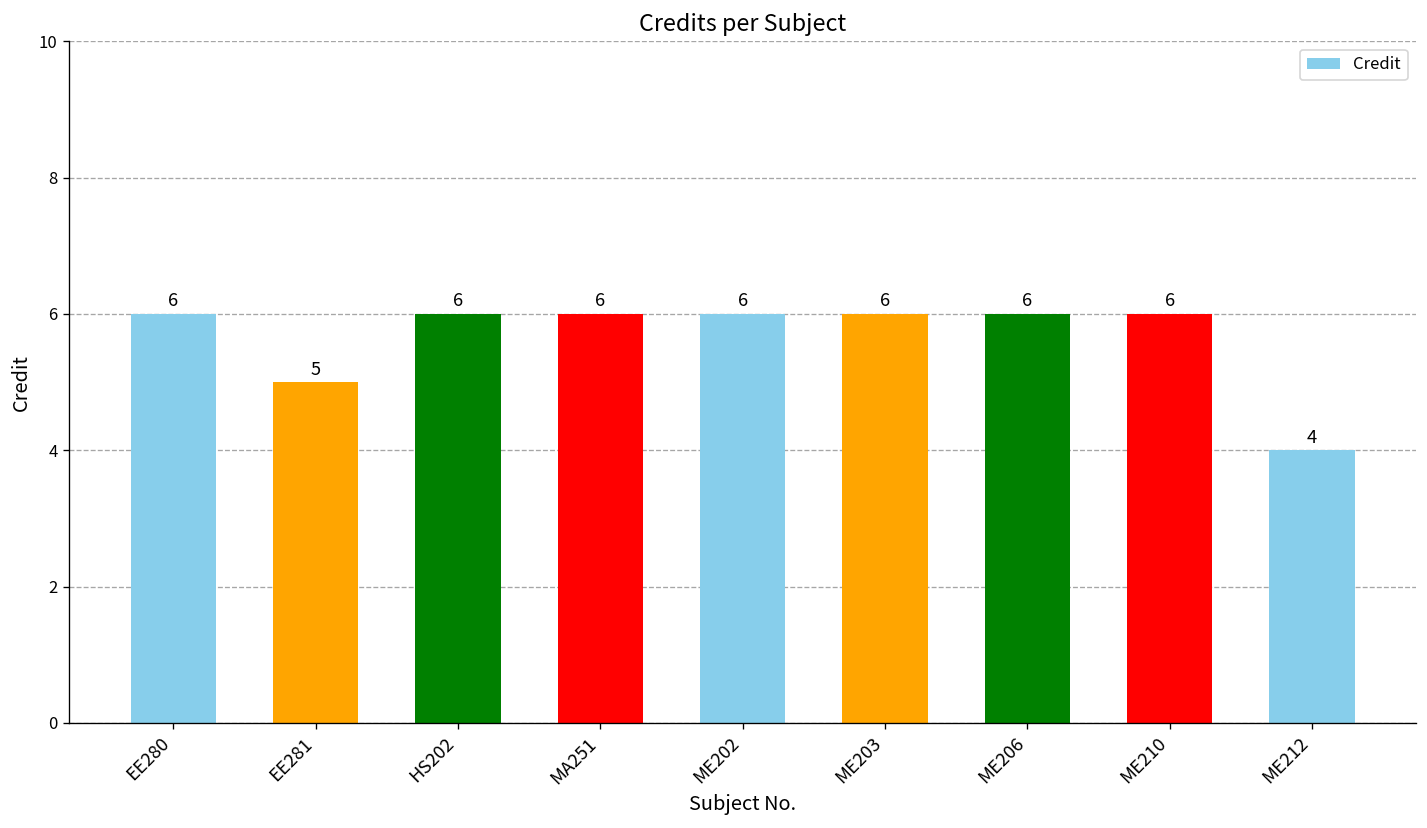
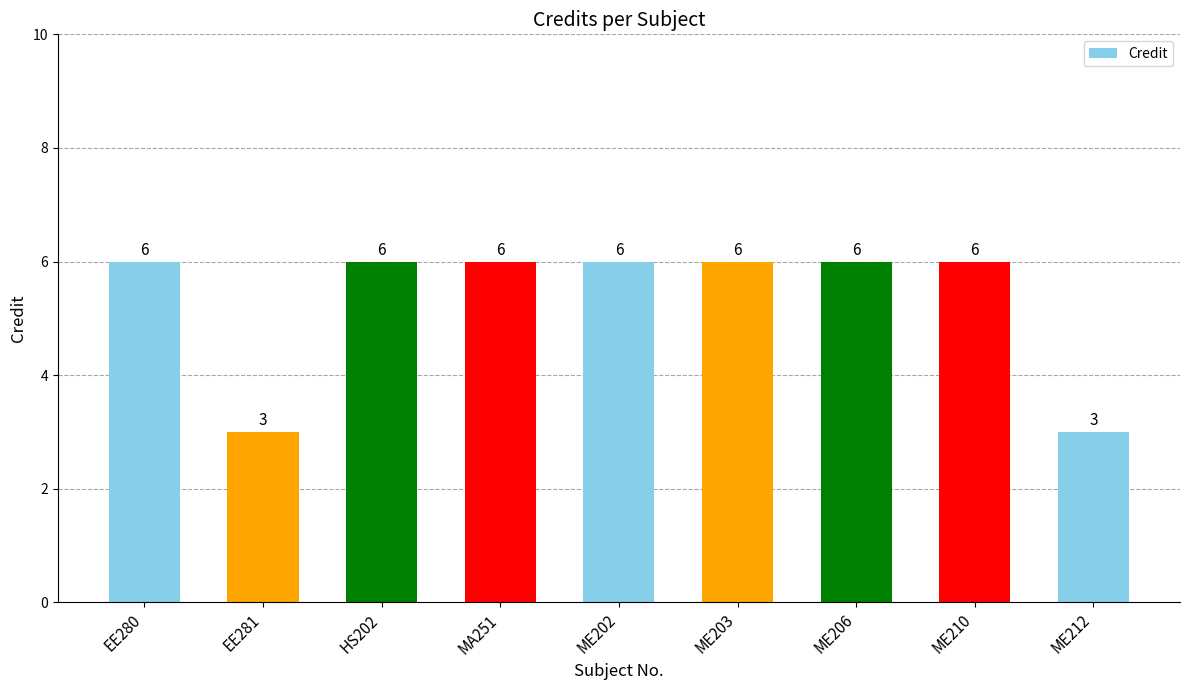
EE281: 5 -> 3
ME212: 4 -> 3
